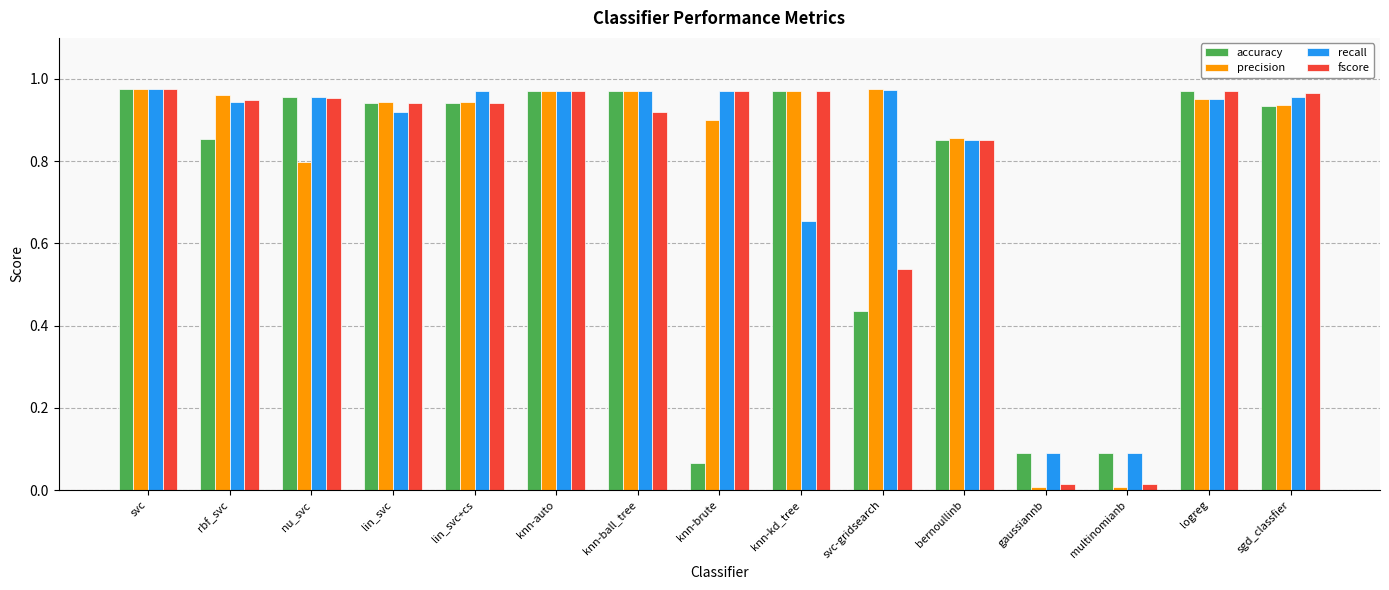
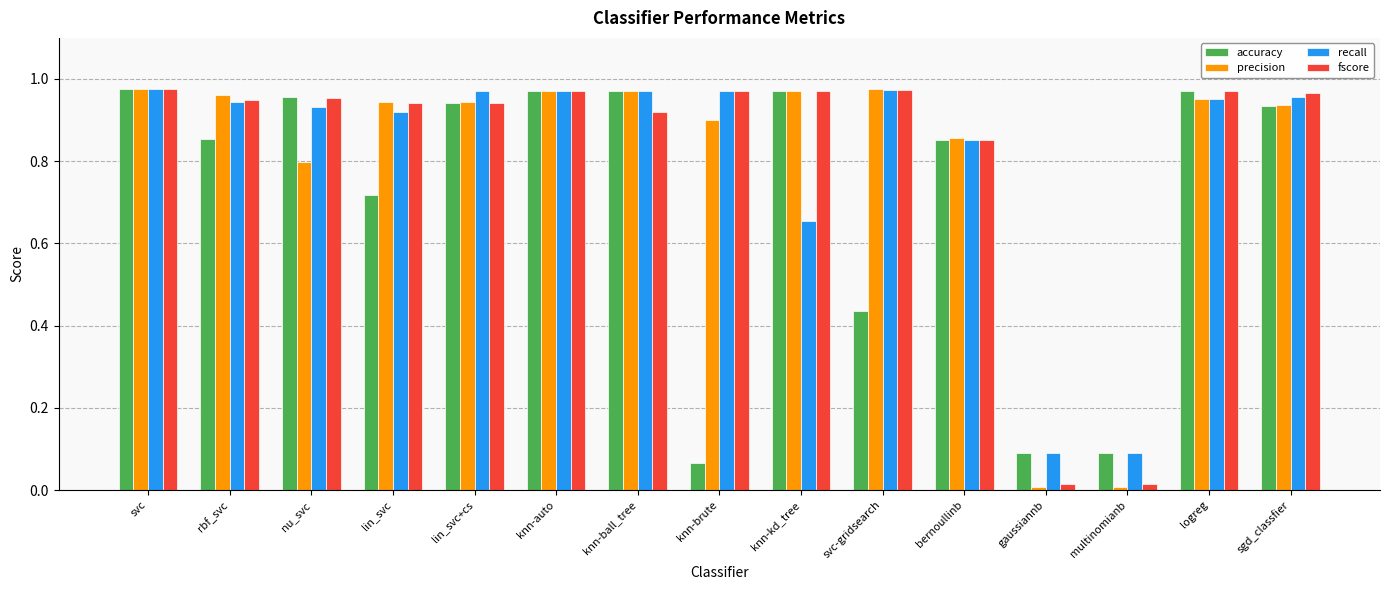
recall, nu_svc: 0.96 -> 0.93
accuracy, lin_svc: 0.94 -> 0.72
fscore, svc-gridsearch: 0.54 -> 0.97
